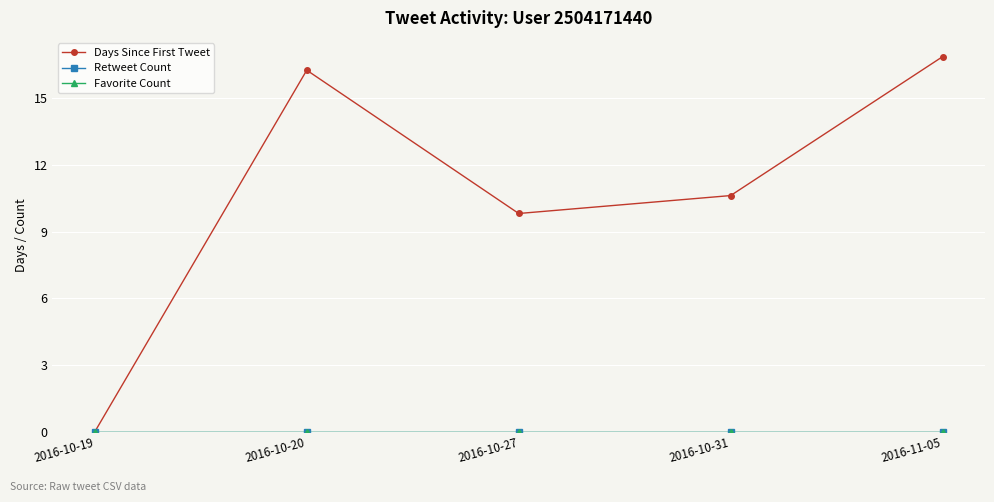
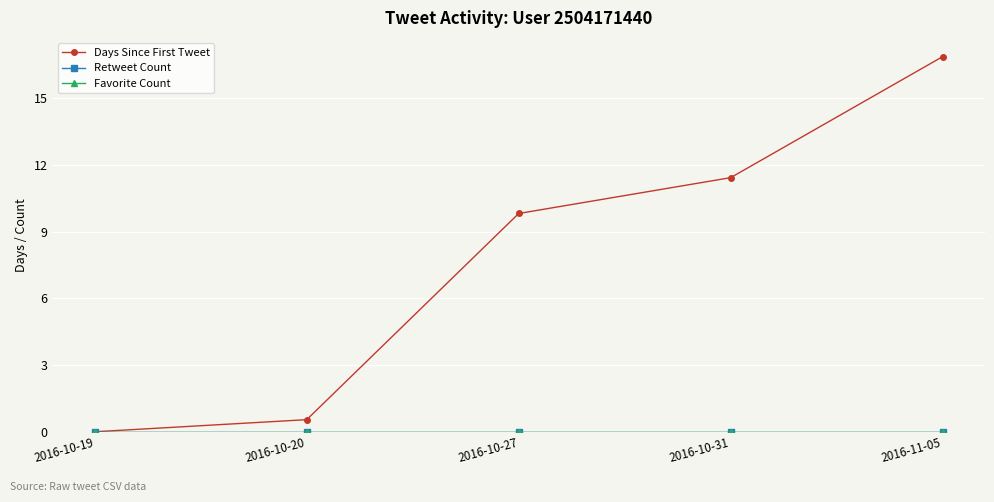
Days Since First Tweet, 2016-10-20: 16.3 -> 0.5
Days Since First Tweet, 2016-10-31: 10.6 -> 11.4
